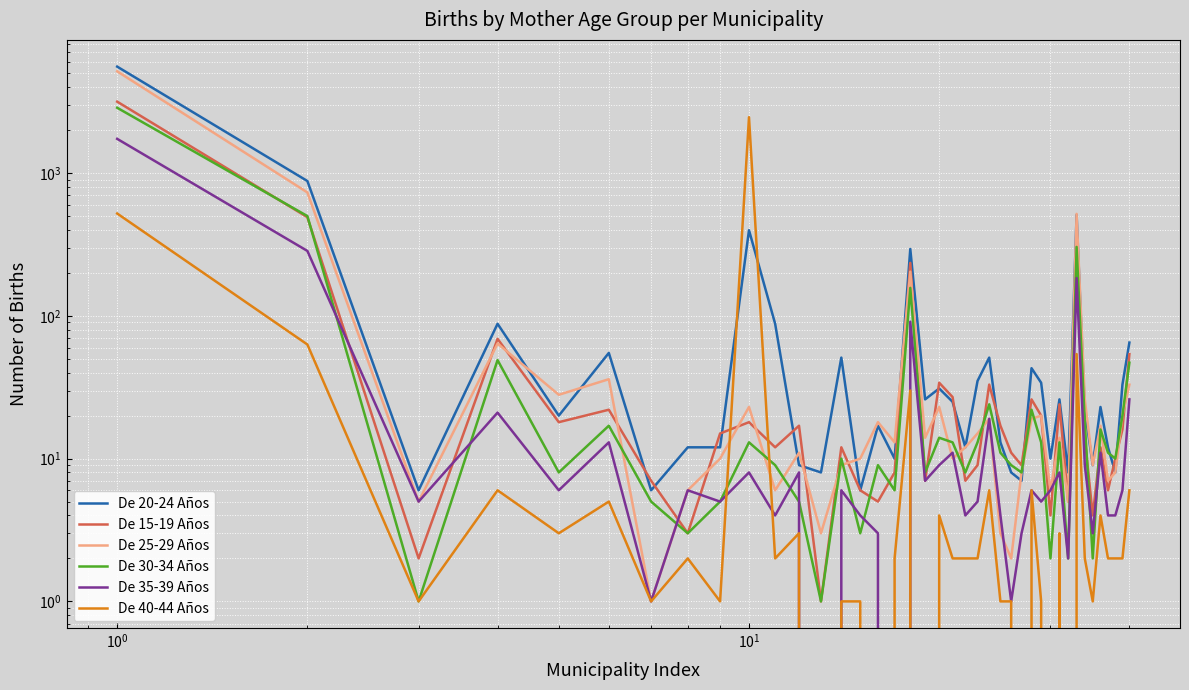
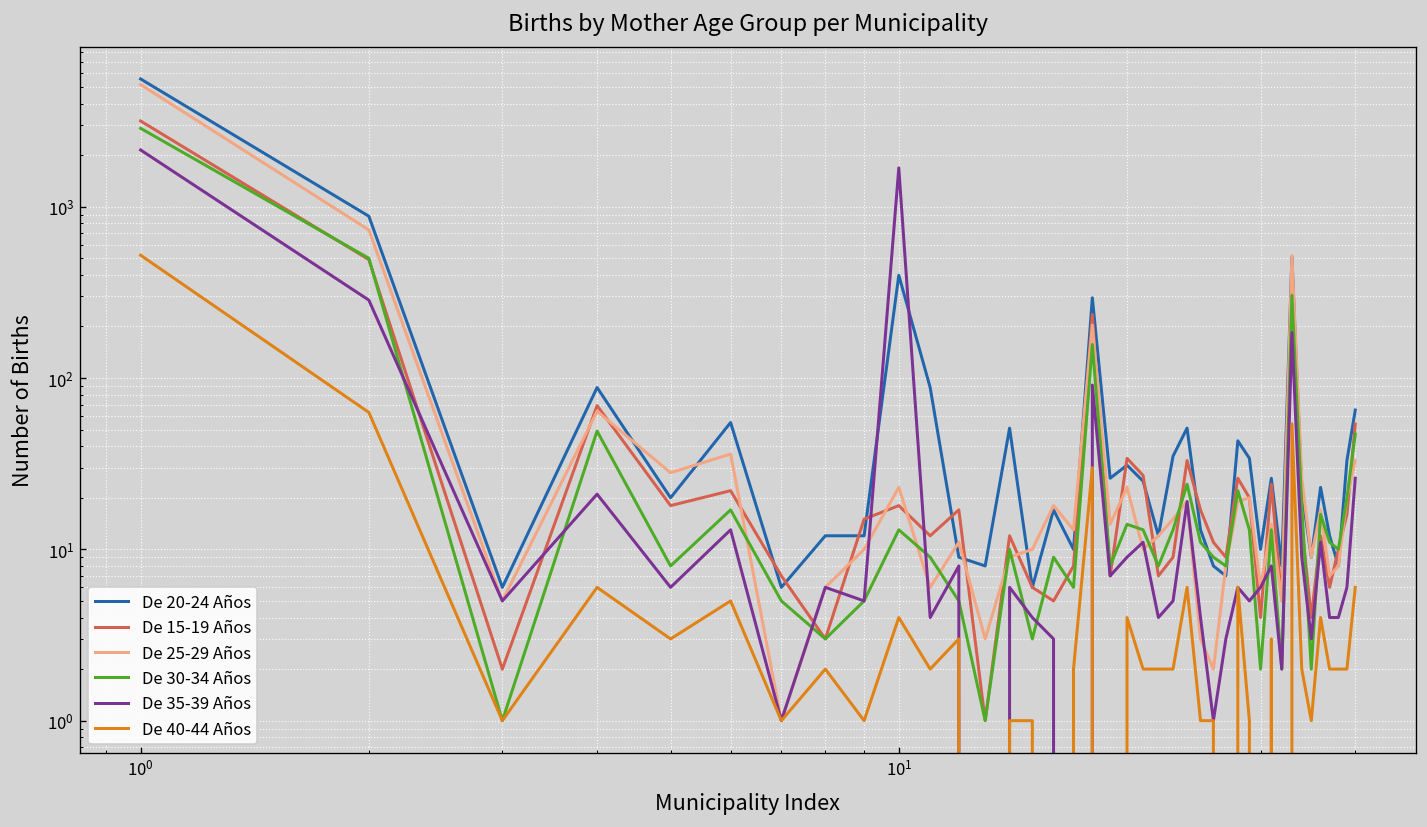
De 35-39 Años, 10^0: 1700 -> 2100
De 35-39 Años, 10^1: 8 -> 1700
De 40-44 Años, 10^1: 2500 -> 4
